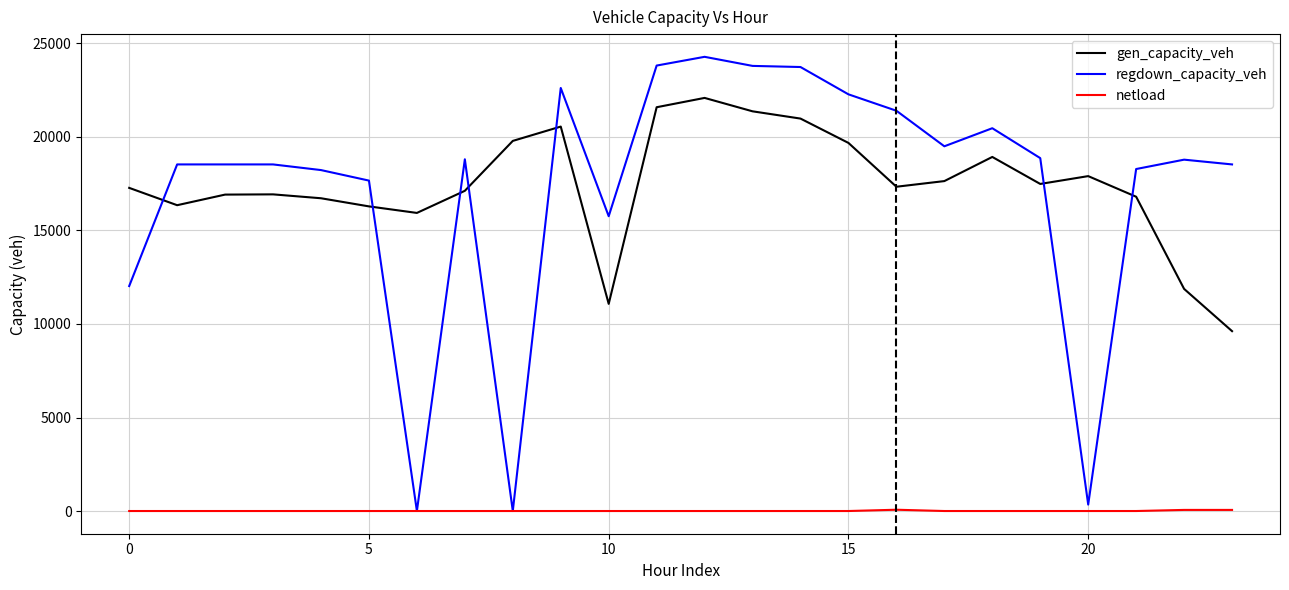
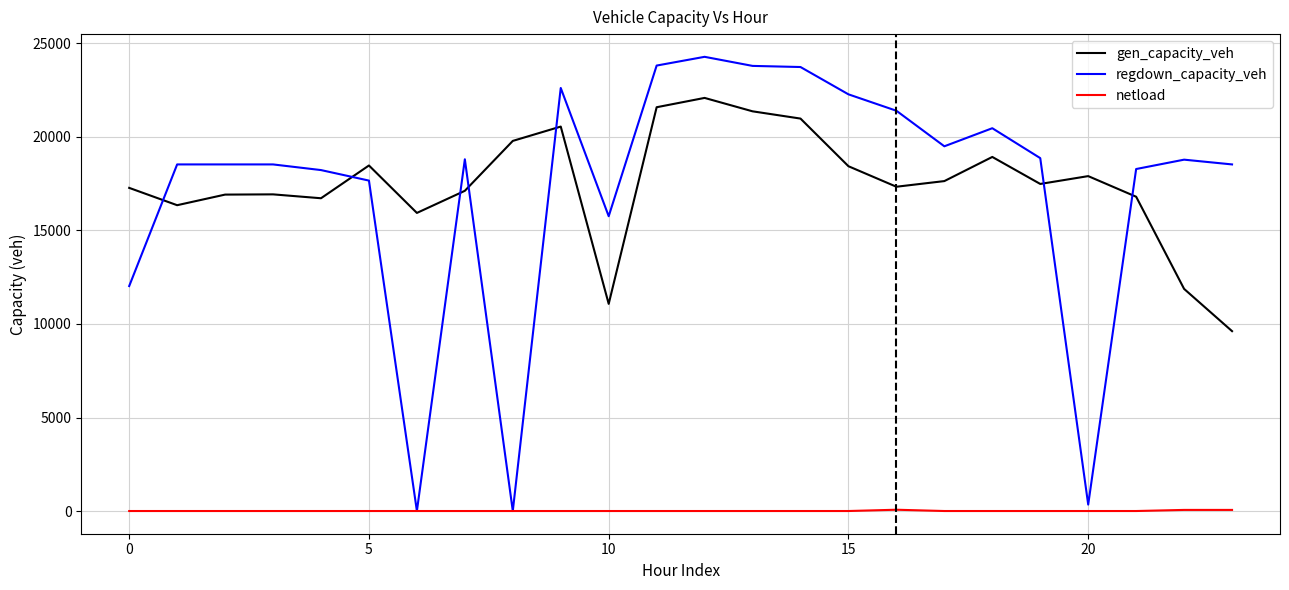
gen_capacity_veh, 5: 16300 -> 18500
gen_capacity_veh, 15: 19700 -> 18400
